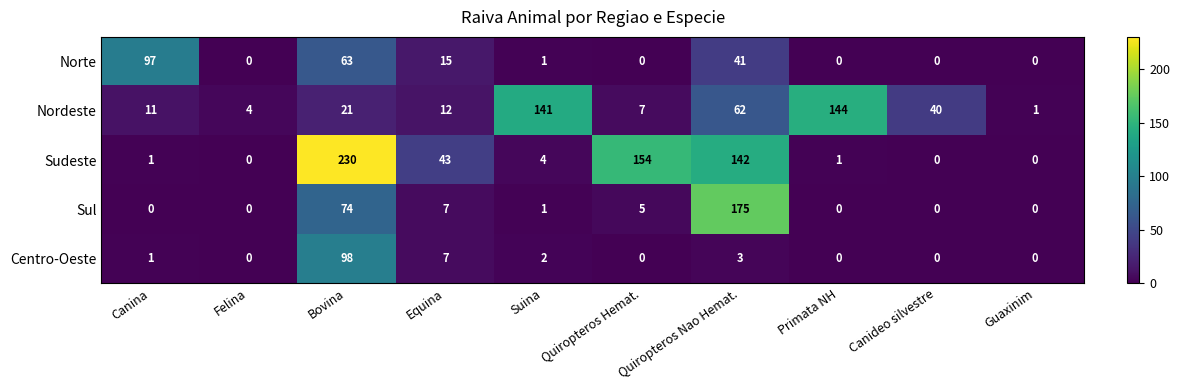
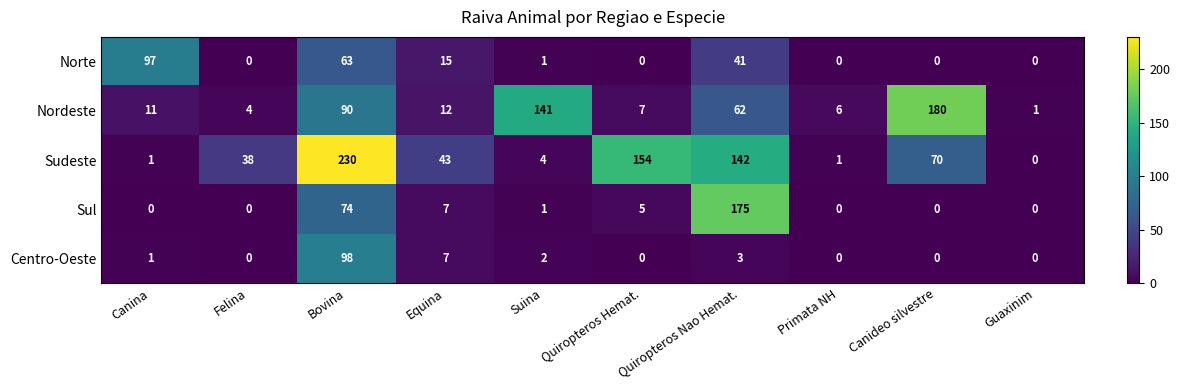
Nordeste, Bovina: 21 -> 90
Nordeste, Primata NH: 144 -> 6
Nordeste, Canideo silvestre: 40 -> 180
Sudeste, Felina: 0 -> 38
Sudeste, Canideo silvestre: 0 -> 70
